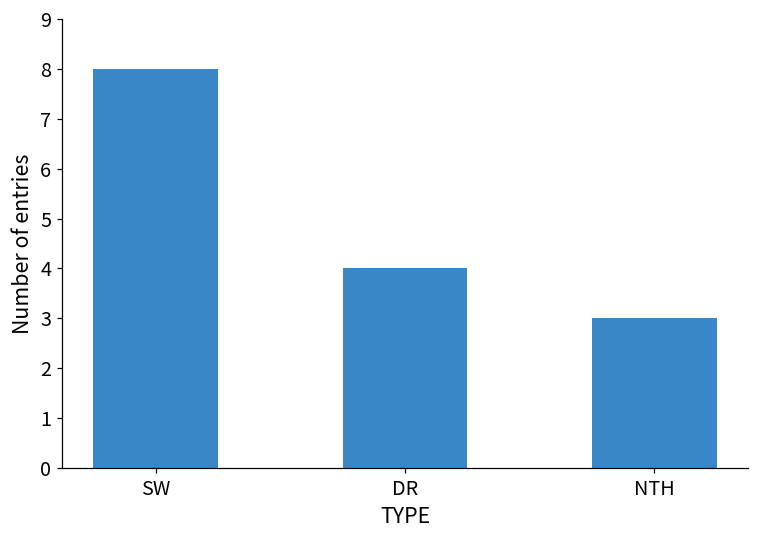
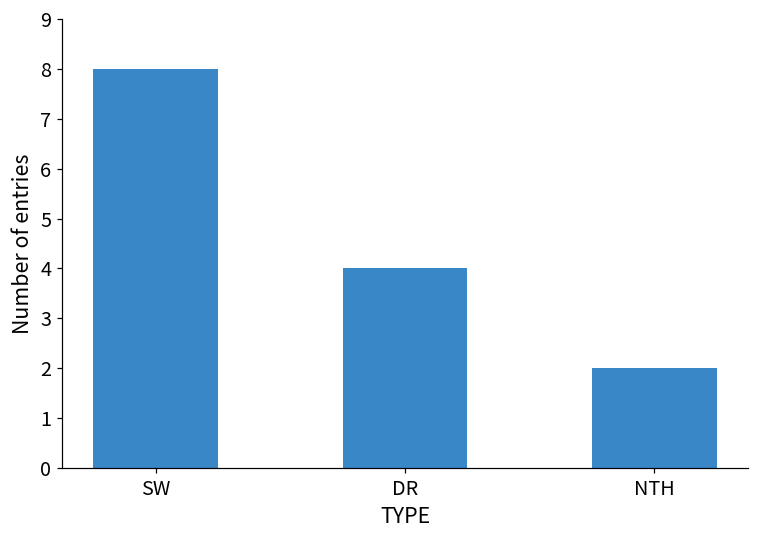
NTH: 3 -> 2
